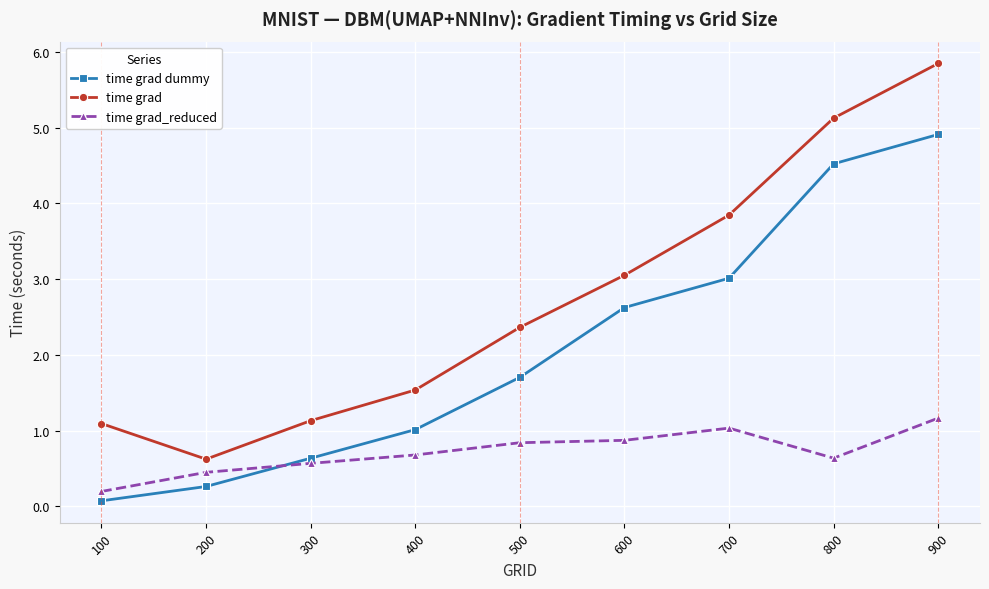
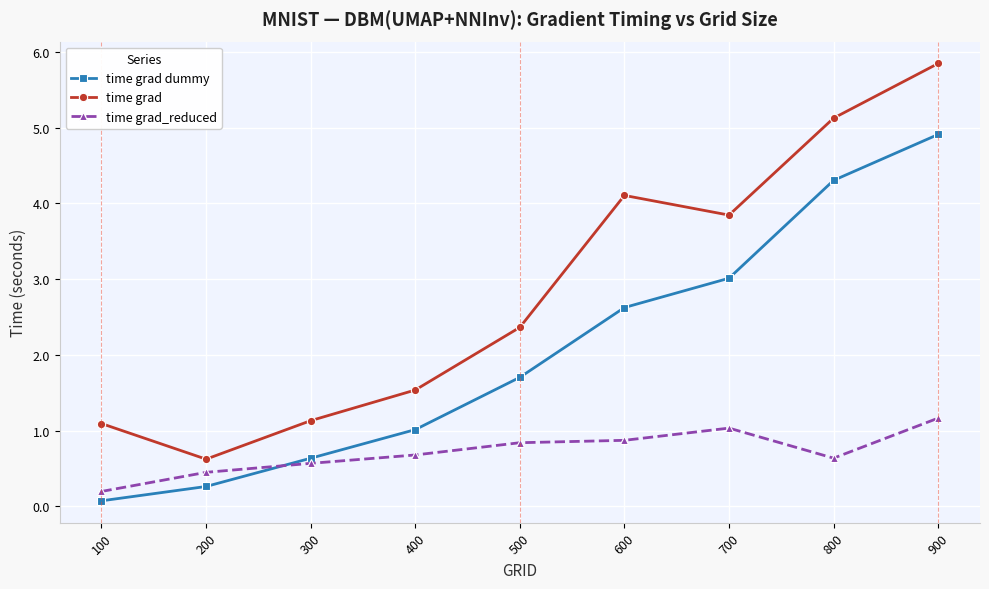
time grad, 600: 3.1 -> 4.1
time grad dummy, 800: 4.5 -> 4.3
